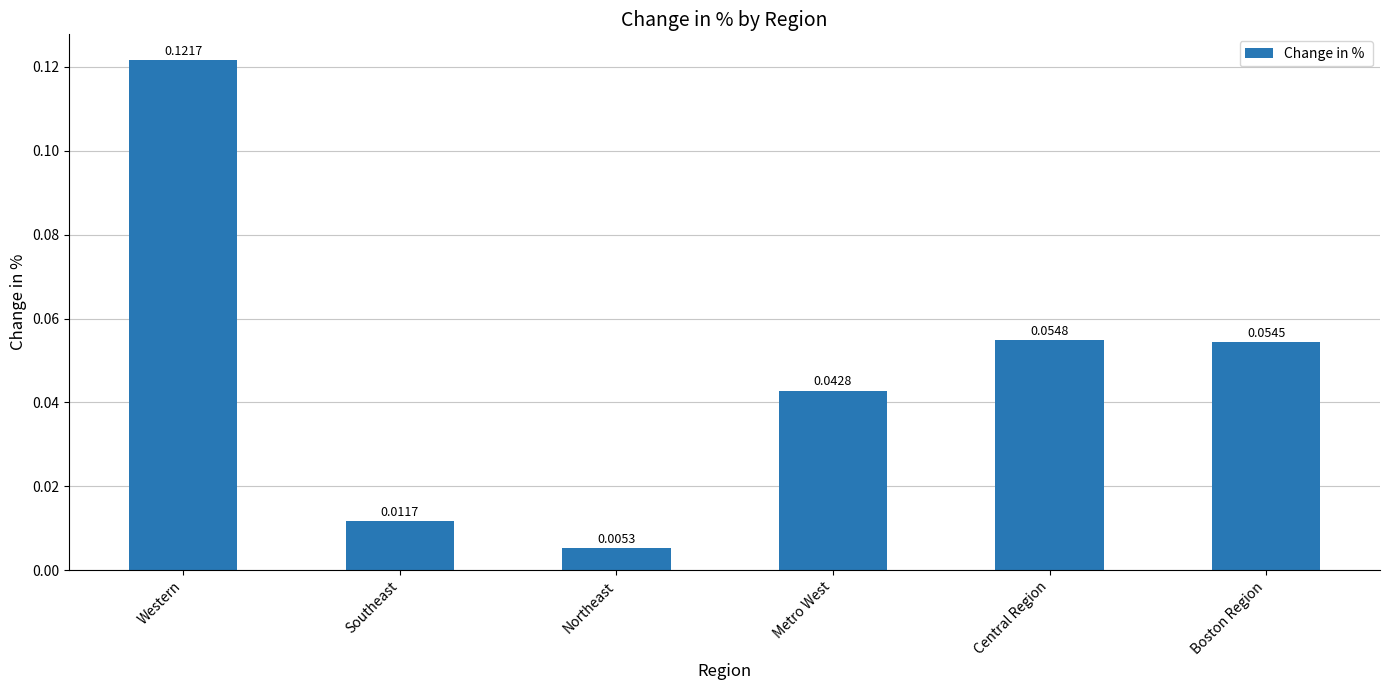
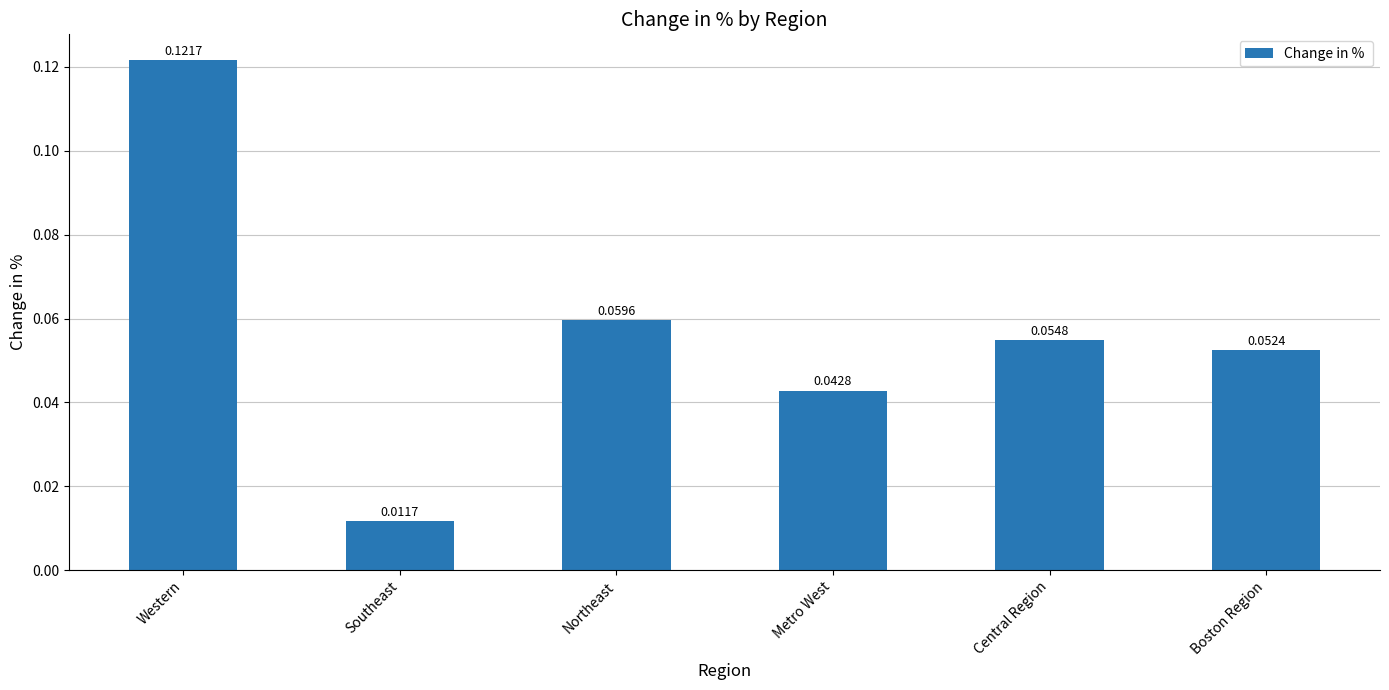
Northeast: 0.0053 -> 0.0596
Boston Region: 0.0545 -> 0.0524
